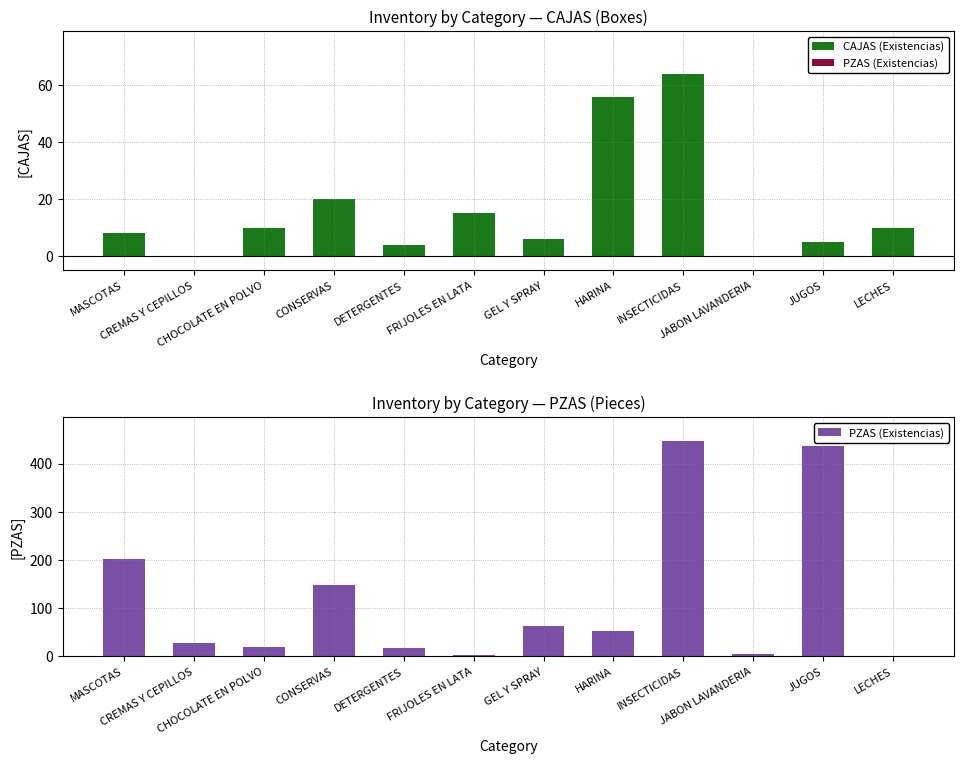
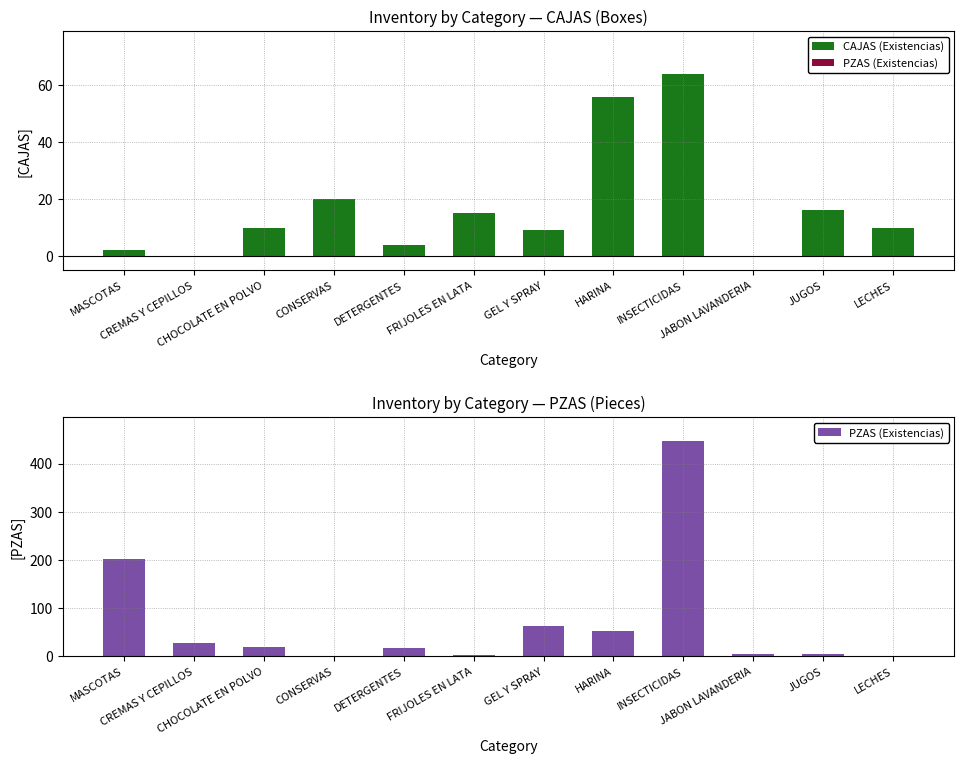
Inventory by Category — CAJAS (Boxes), MASCOTAS: 8 -> 2
Inventory by Category — CAJAS (Boxes), GEL Y SPRAY: 6 -> 9
Inventory by Category — CAJAS (Boxes), JUGOS: 5 -> 16
Inventory by Category — PZAS (Pieces), CONSERVAS: 150 -> 0
Inventory by Category — PZAS (Pieces), JUGOS: 440 -> 0
